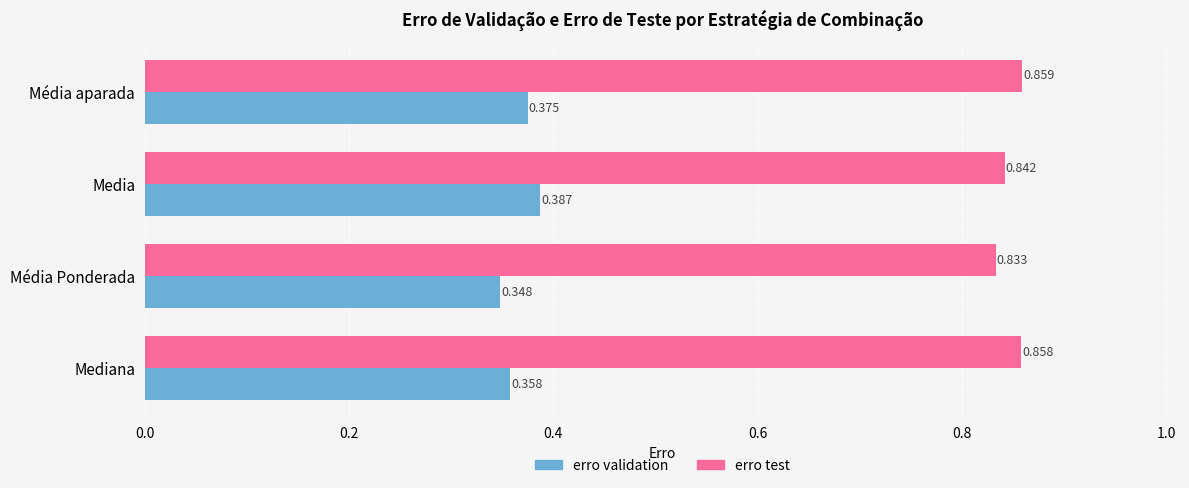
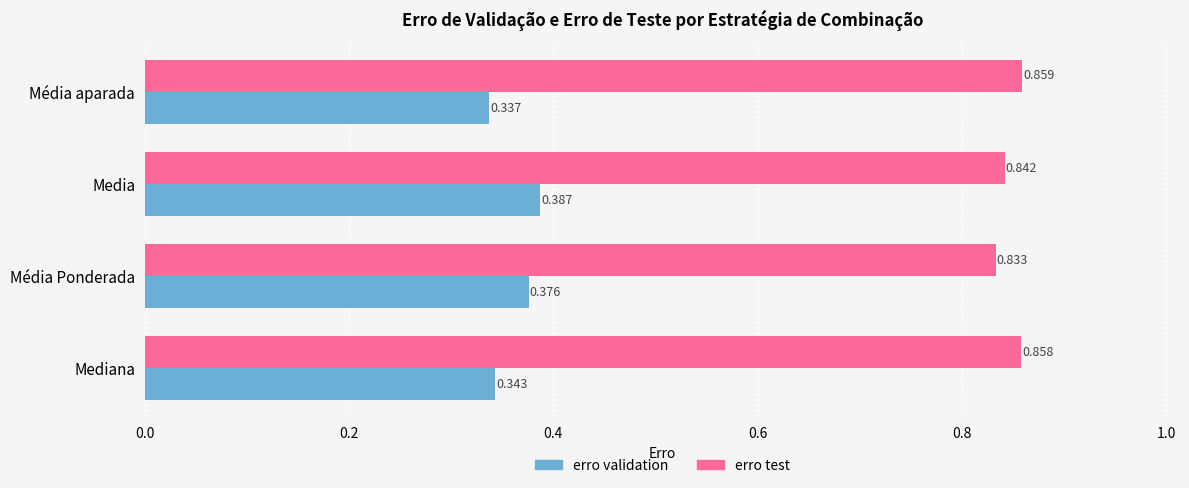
erro validation, Média aparada: 0.375 -> 0.337
erro validation, Média Ponderada: 0.348 -> 0.376
erro validation, Mediana: 0.358 -> 0.343
